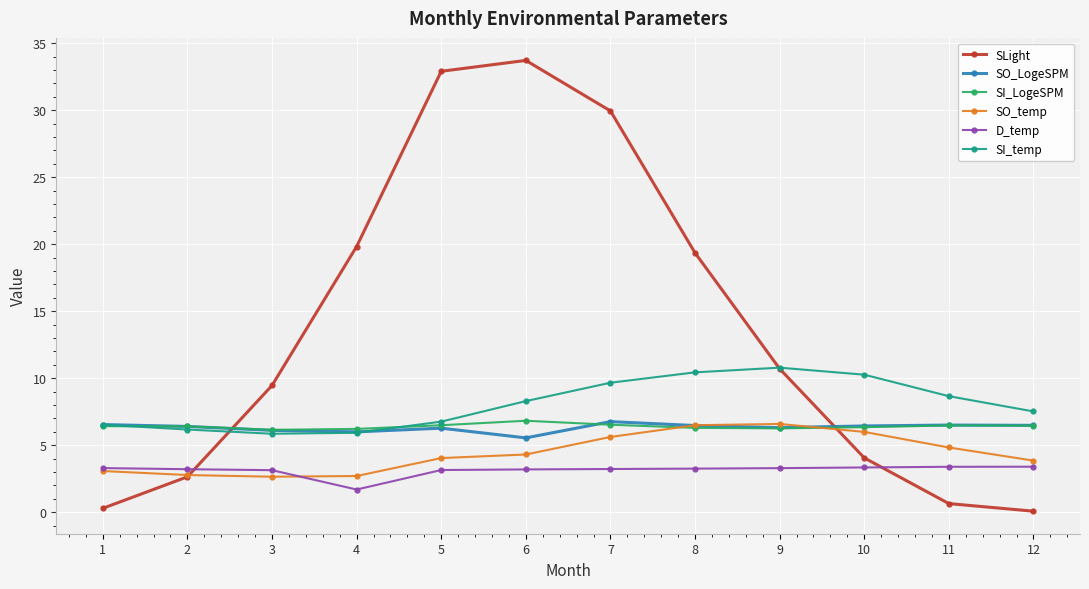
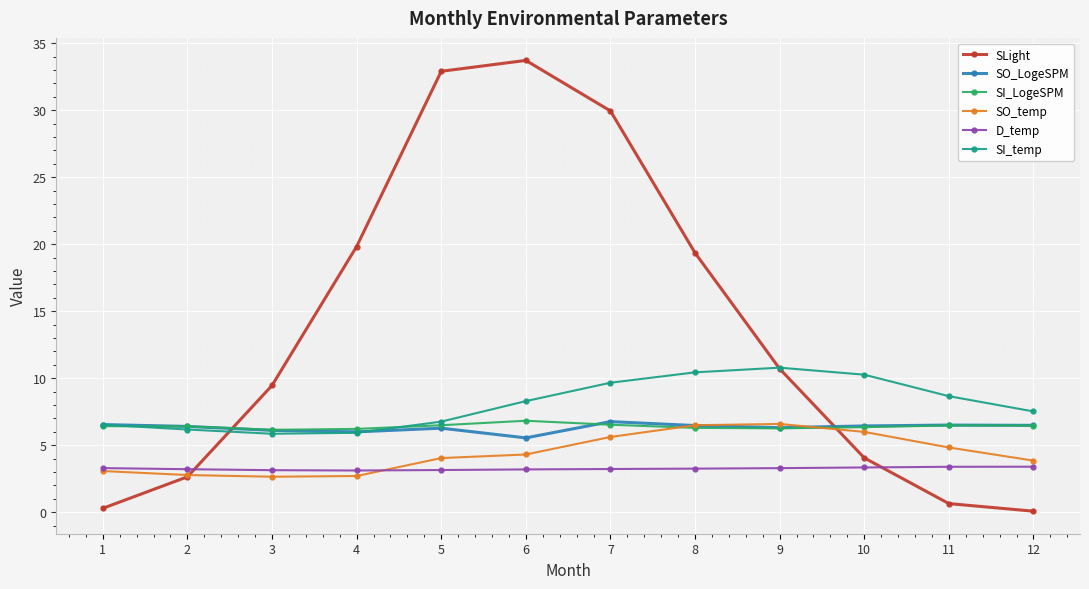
D_temp, 4: 1.7 -> 3.1
